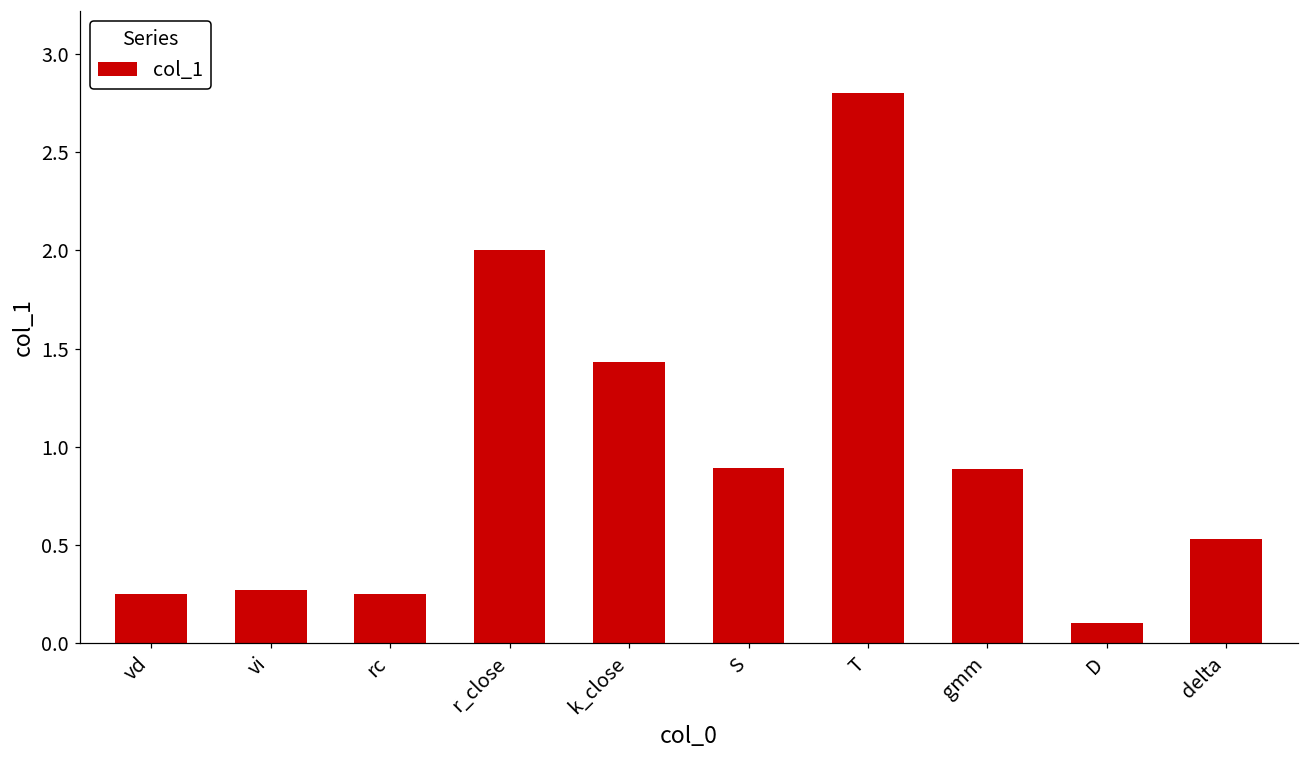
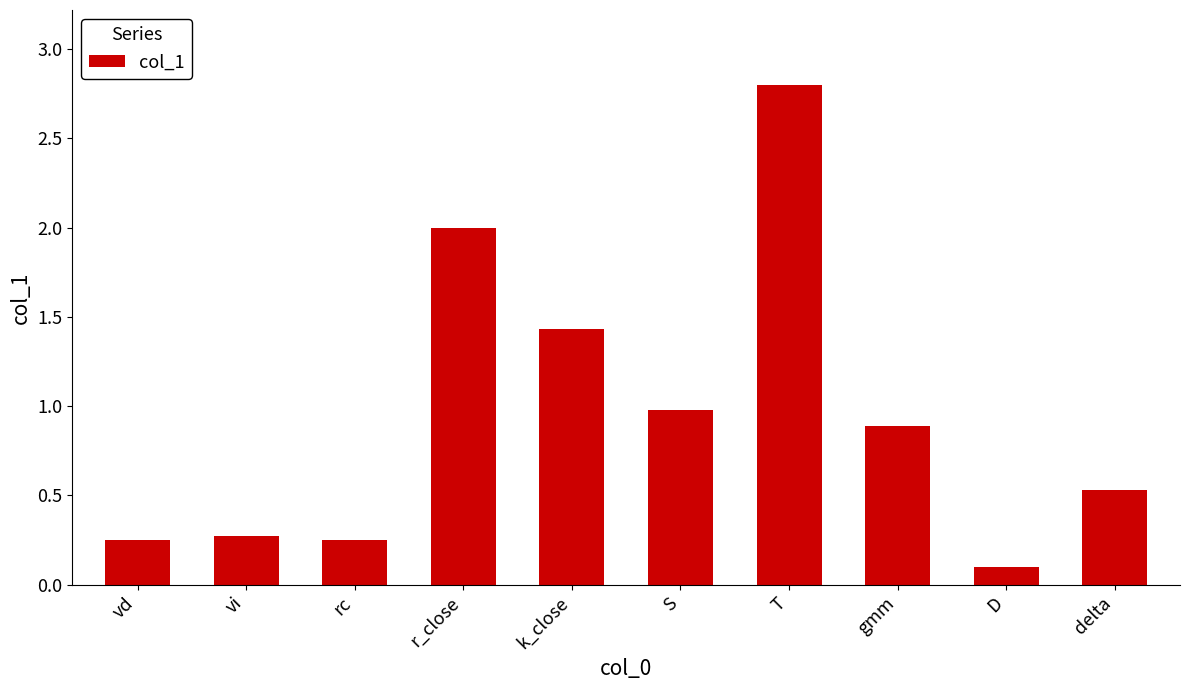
S: 0.89 -> 0.98
